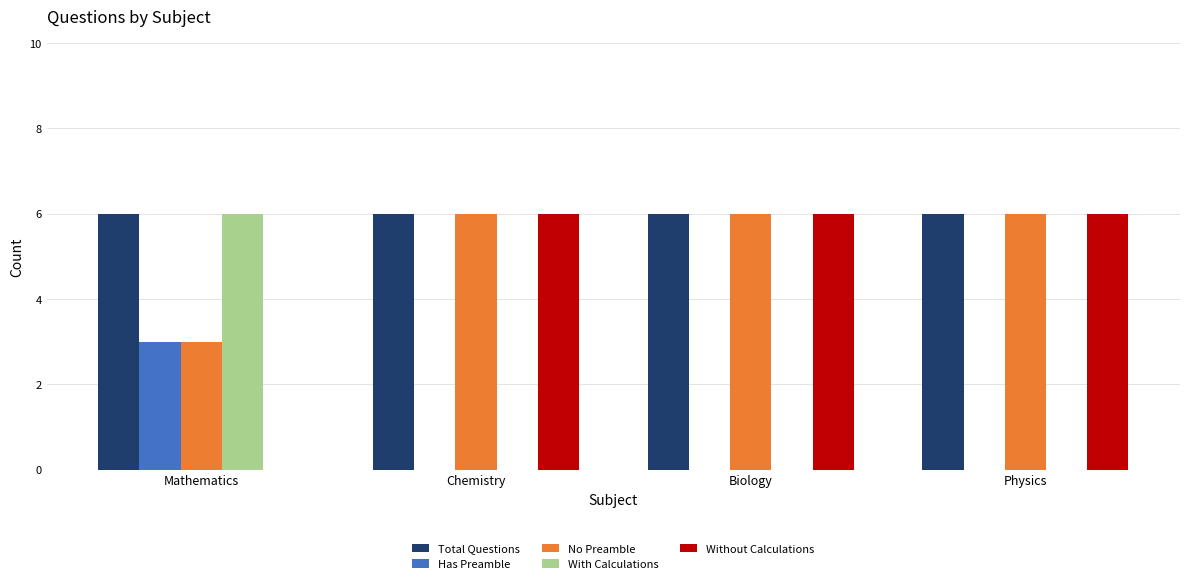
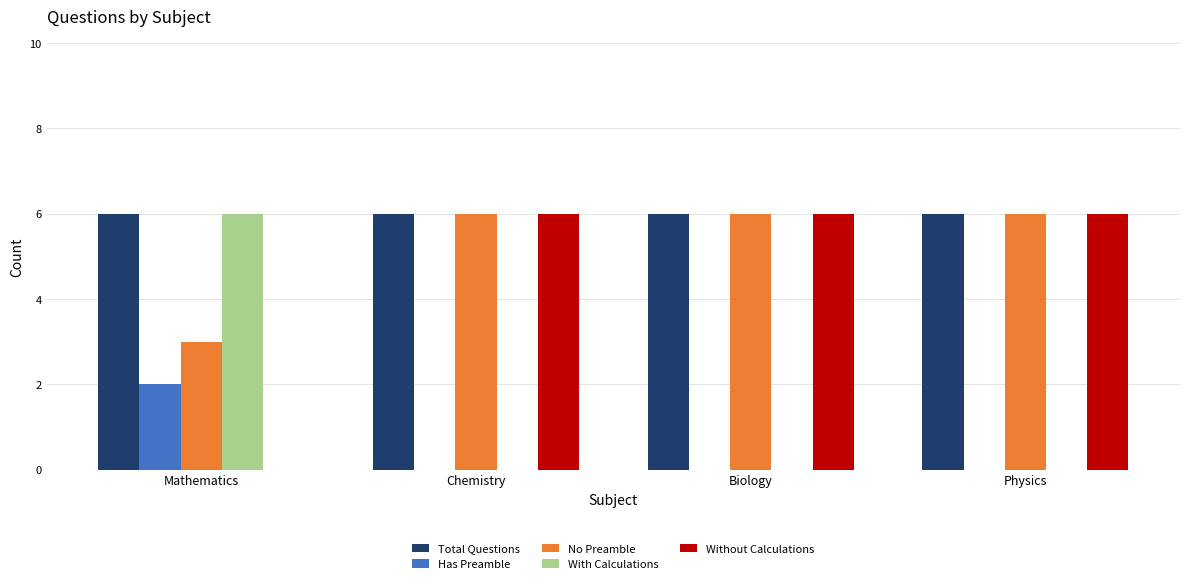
Has Preamble, Mathematics: 3 -> 2
